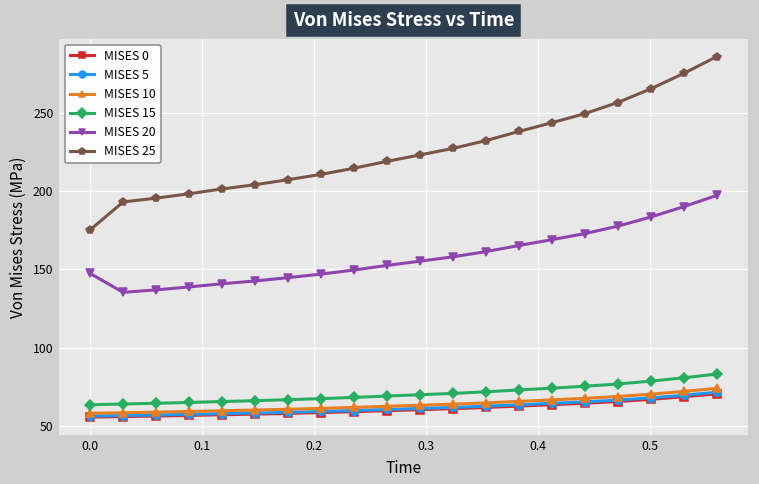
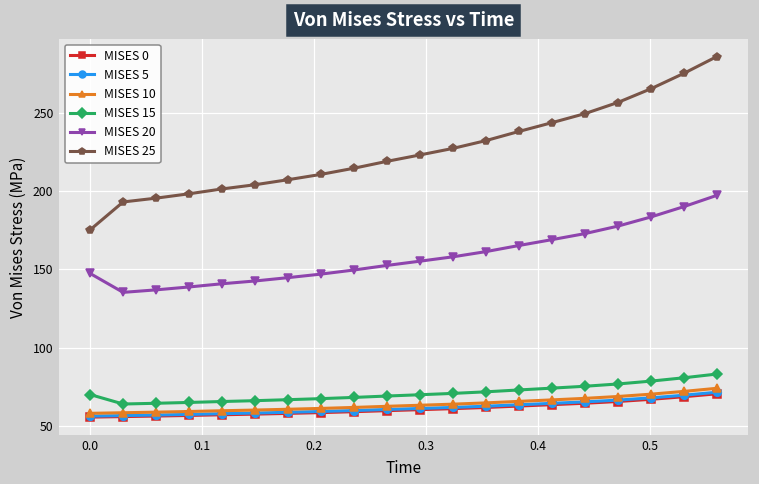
MISES 15, 0.0: 64 -> 70
